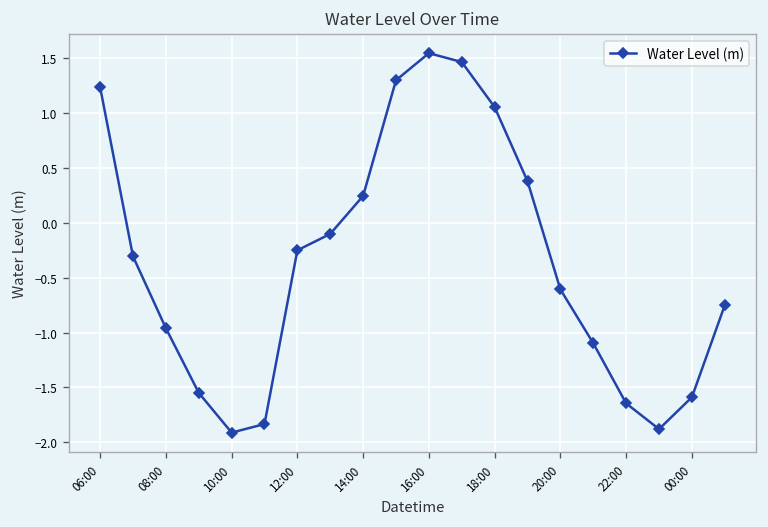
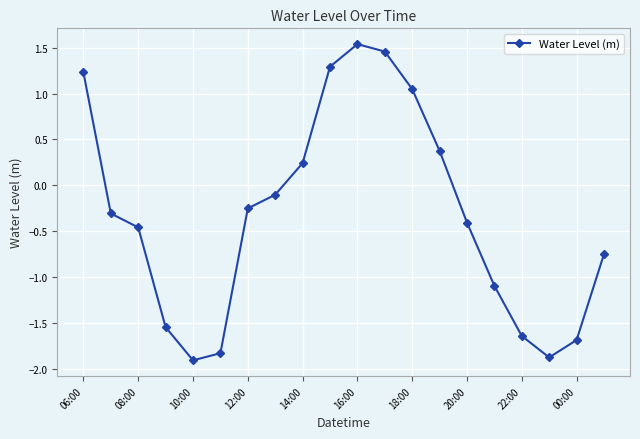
08:00: -1.0 -> -0.5
20:00: -0.6 -> -0.4
00:00: -1.6 -> -1.7
